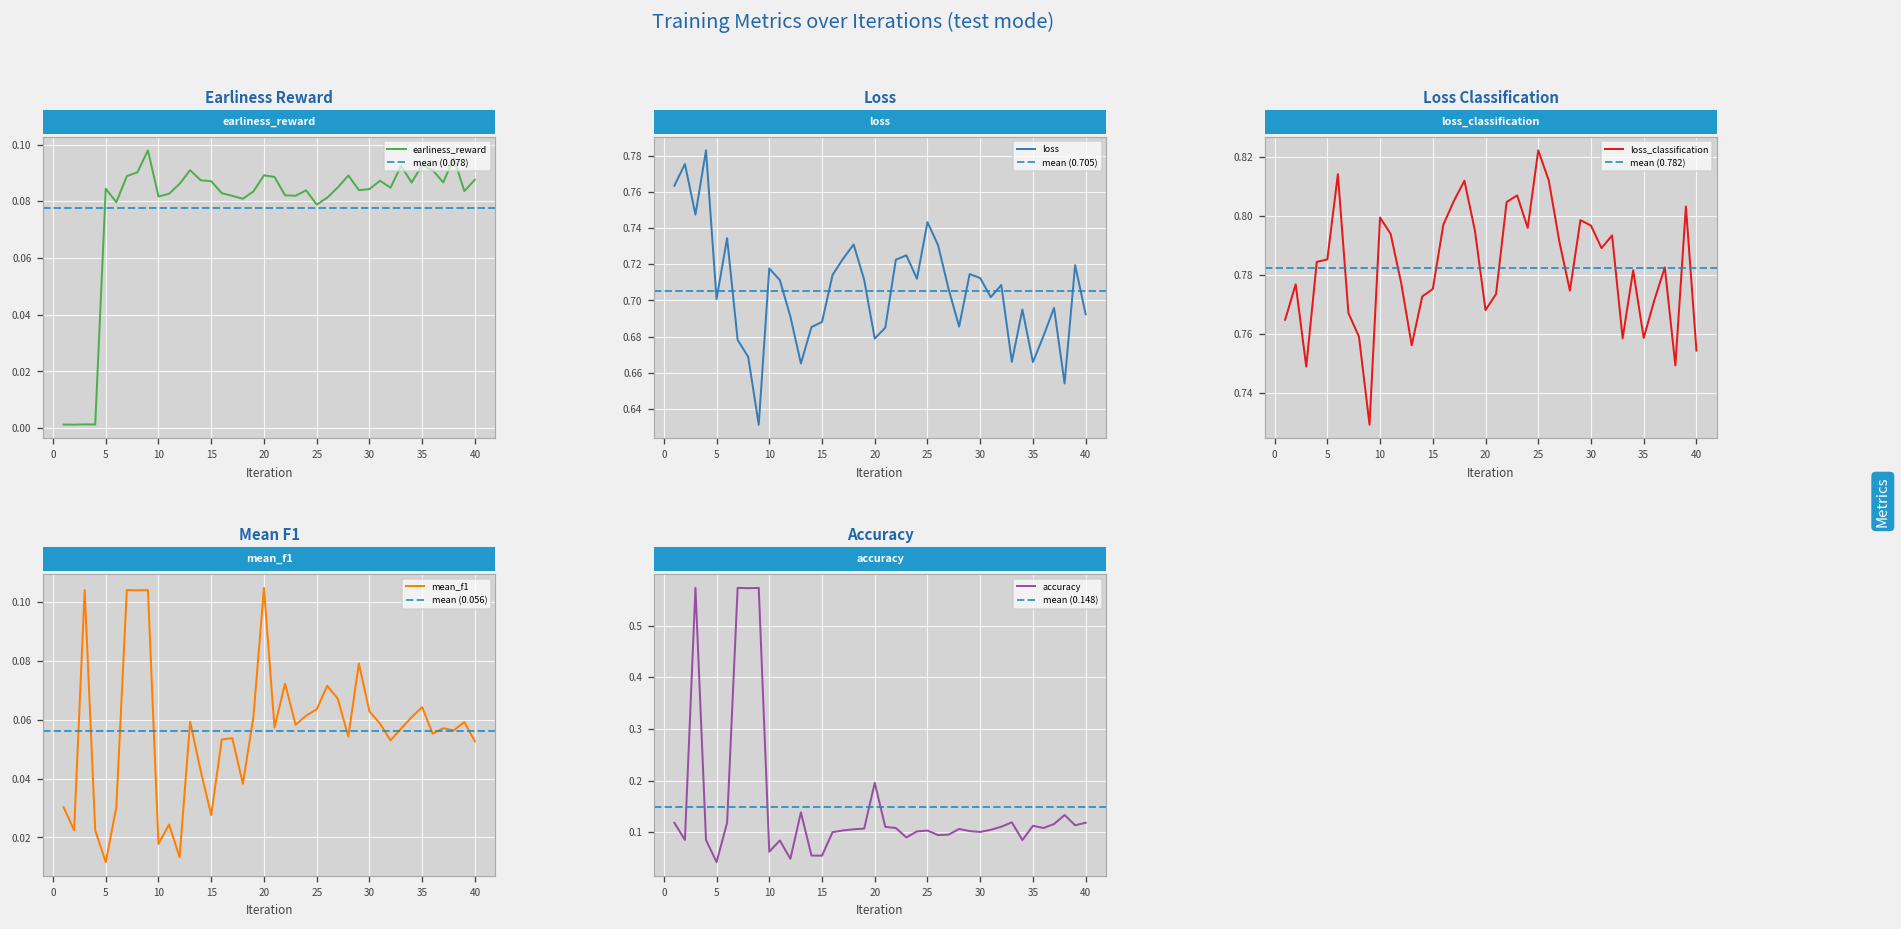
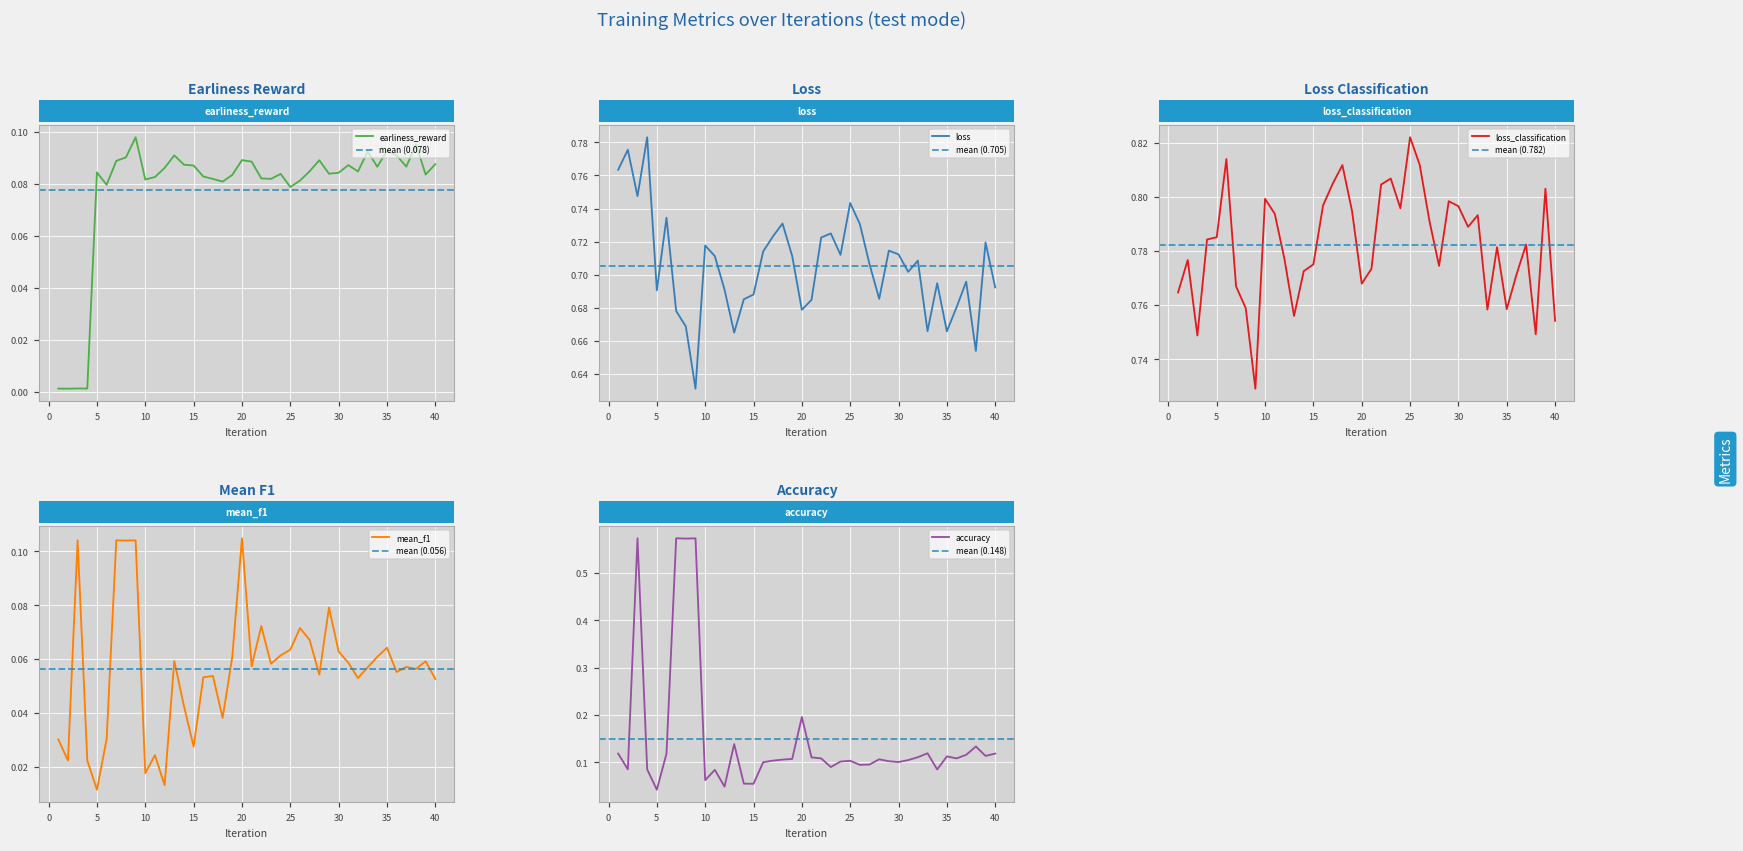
Loss, 5: 0.701 -> 0.691
